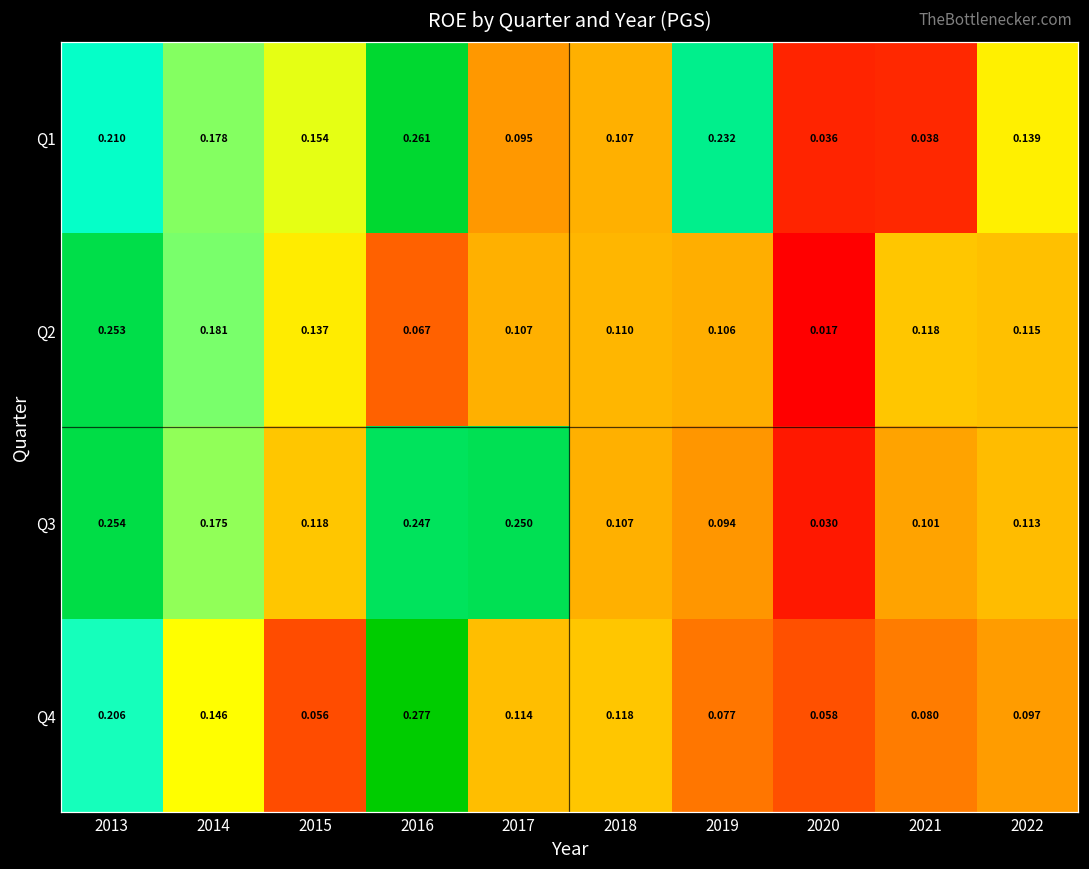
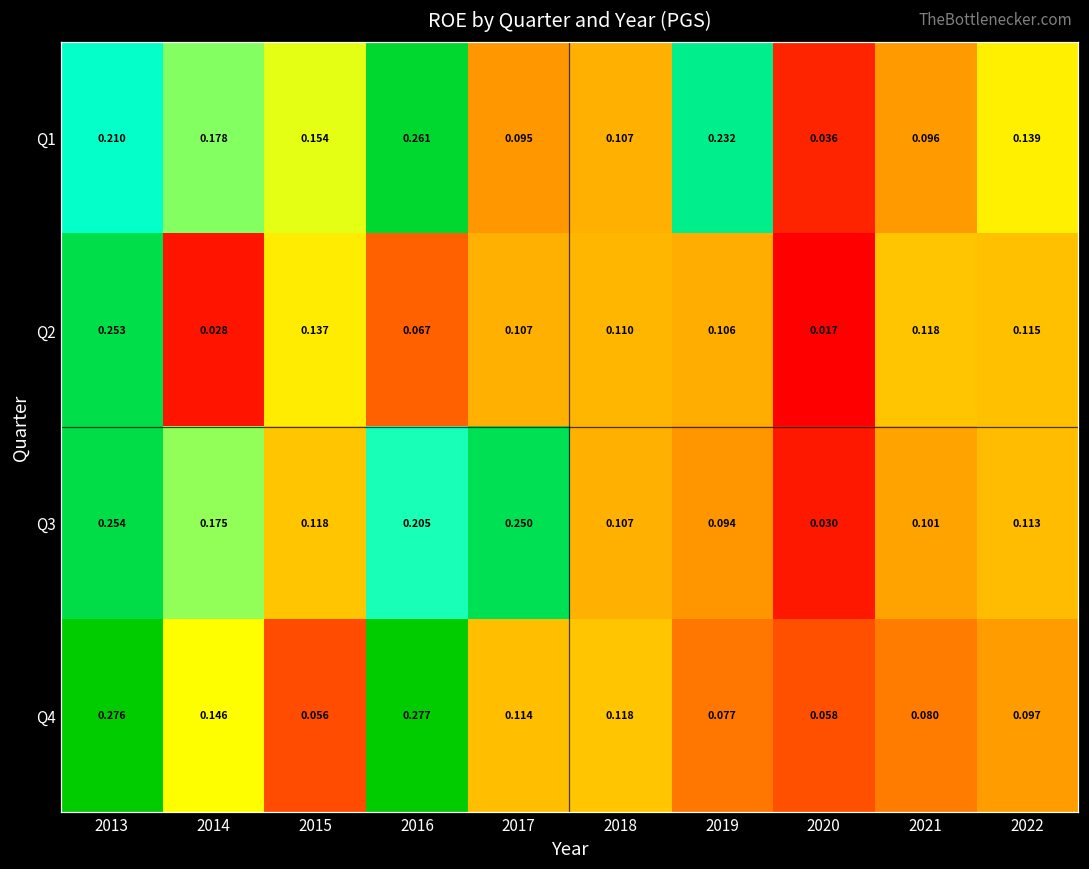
Q1, 2021: 0.038 -> 0.096
Q2, 2014: 0.181 -> 0.028
Q3, 2016: 0.247 -> 0.205
Q4, 2013: 0.206 -> 0.276
